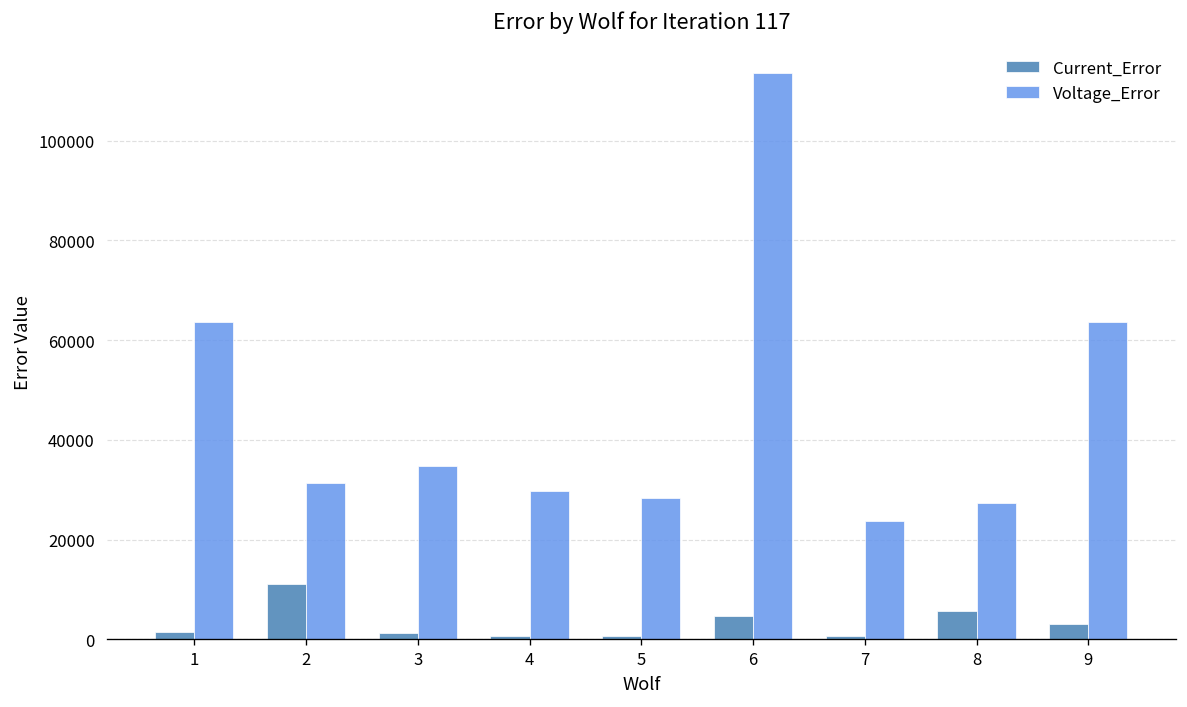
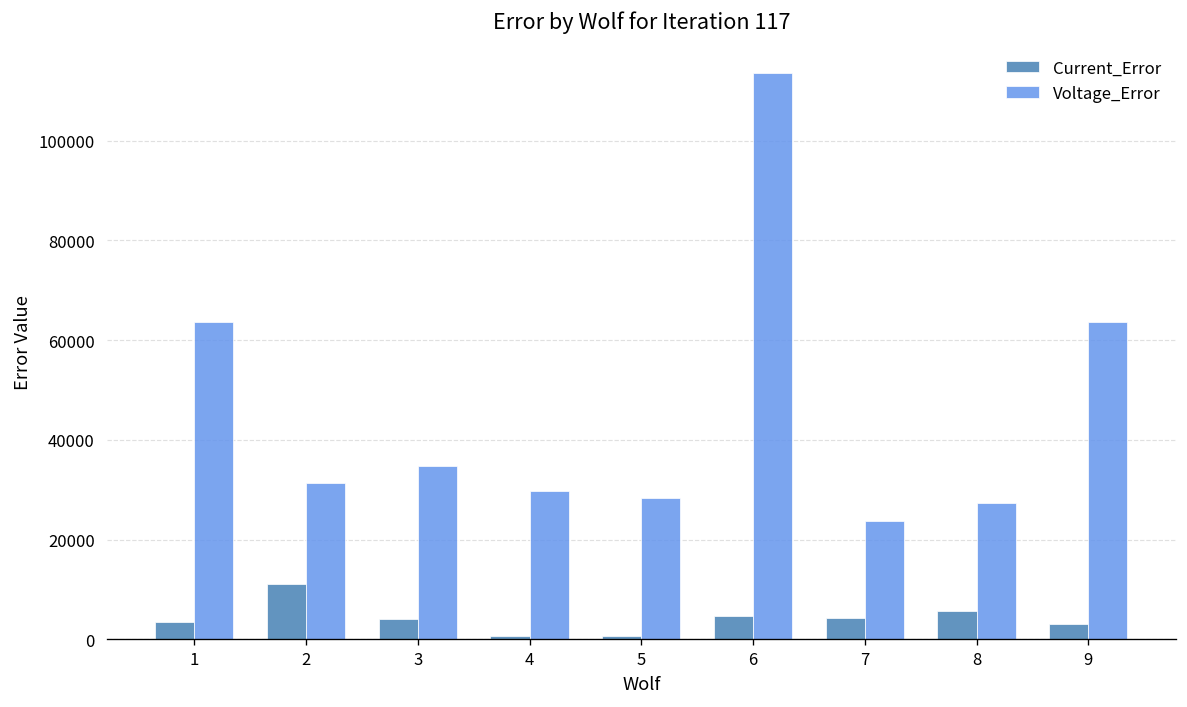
Current_Error, 1: 2000 -> 4000
Current_Error, 3: 1000 -> 4000
Current_Error, 7: 1000 -> 4000
